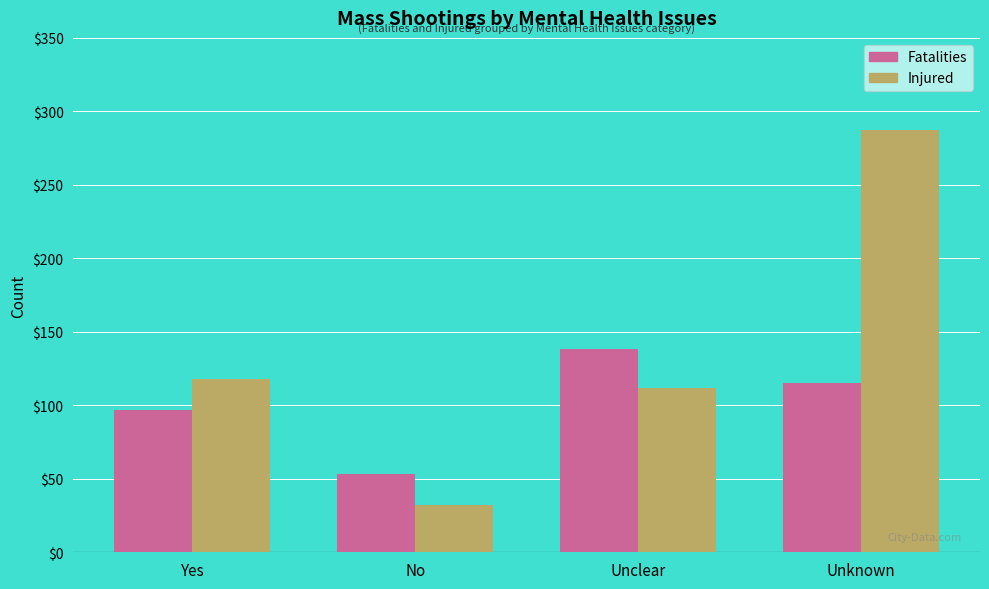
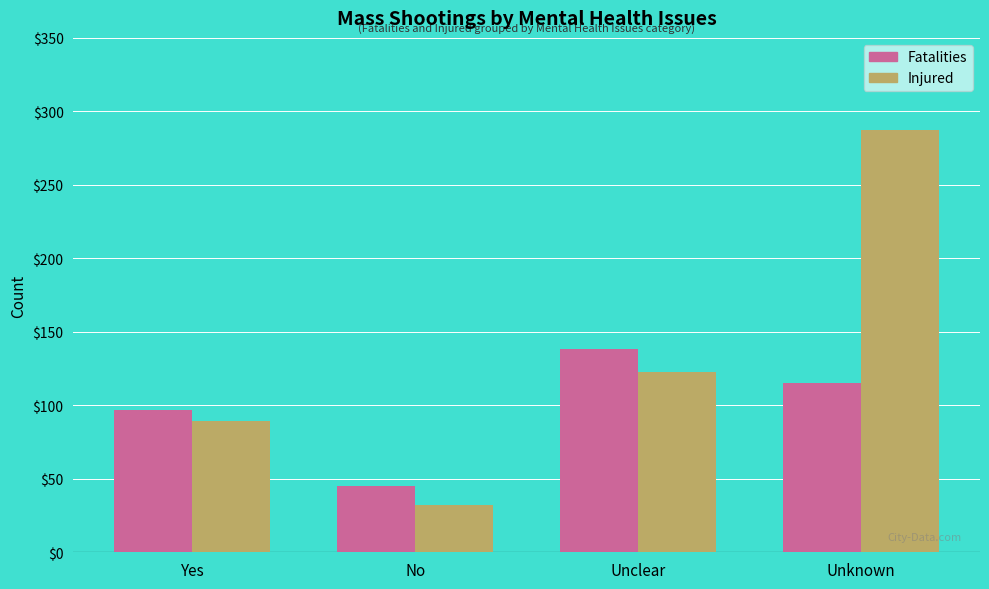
Injured, Yes: $118 -> $89
Fatalities, No: $53 -> $45
Injured, Unclear: $112 -> $123
